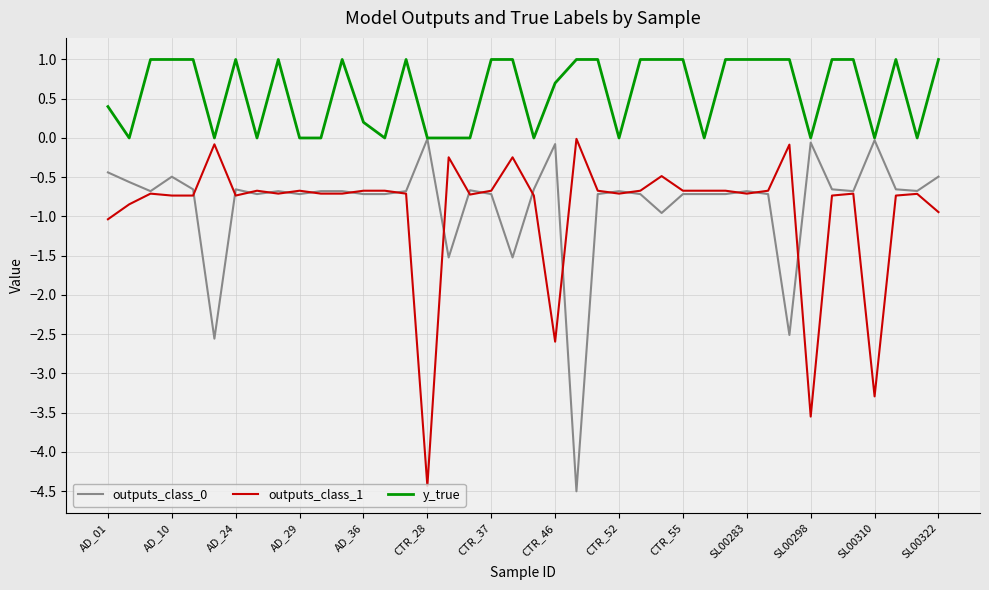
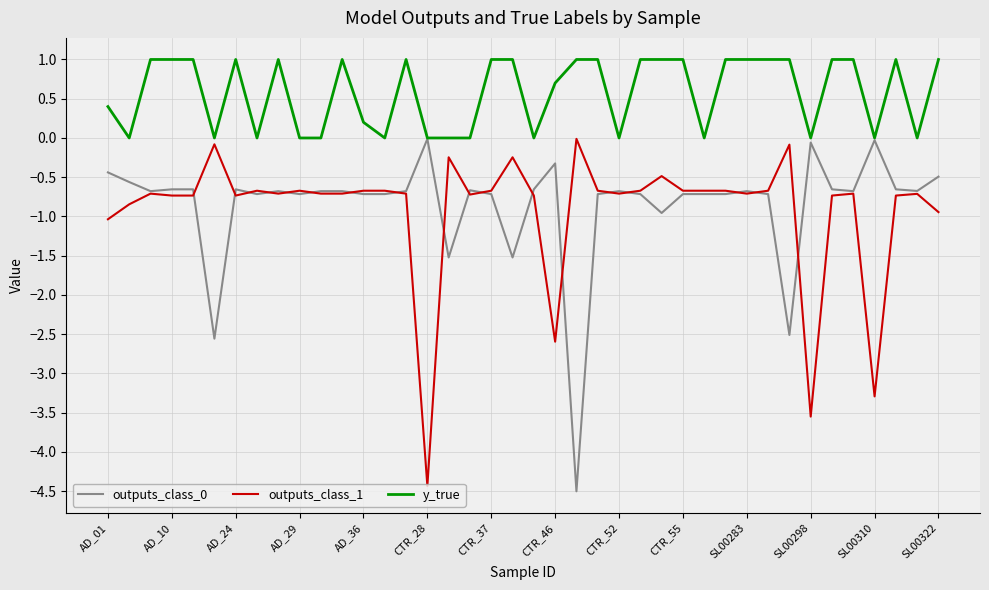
outputs_class_0, AD_10: -0.5 -> -0.7
outputs_class_0, CTR_46: -0.1 -> -0.3
